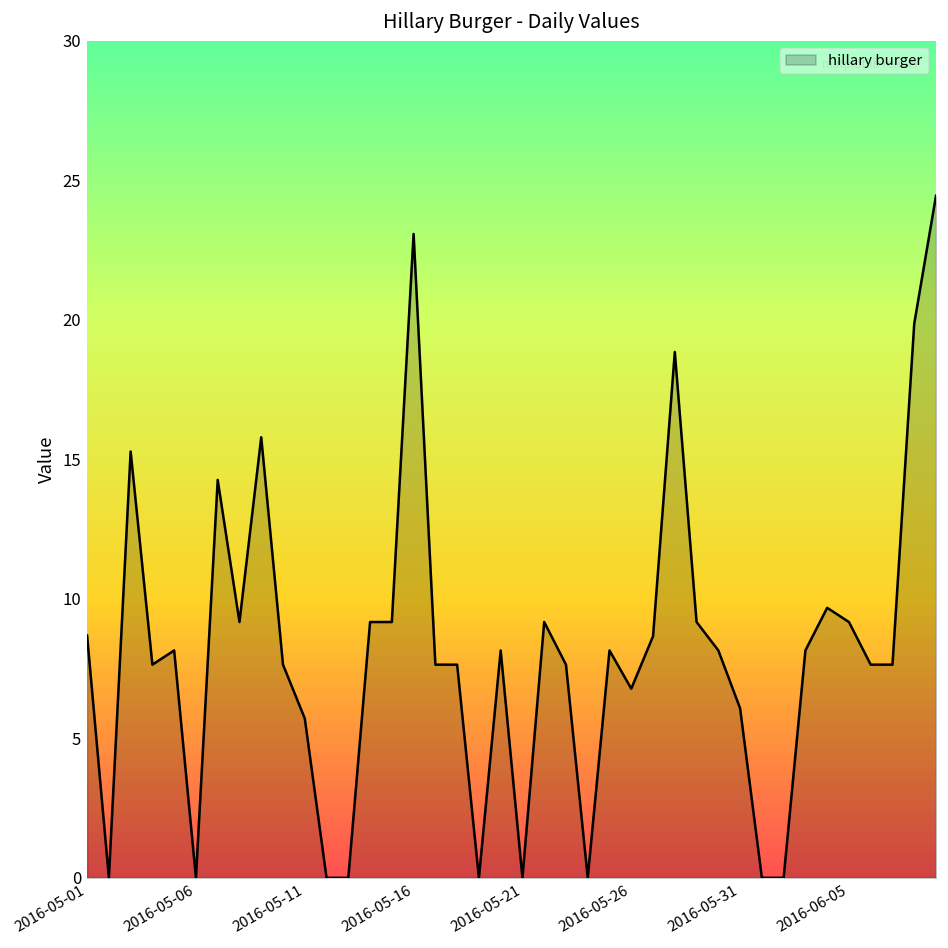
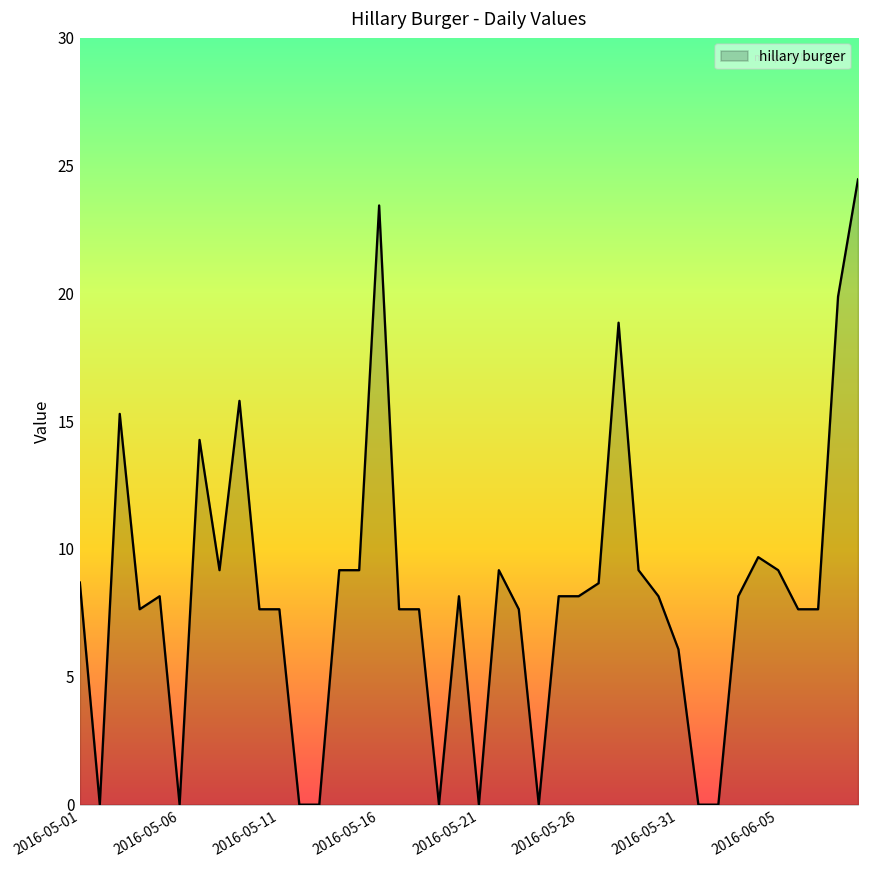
2016-05-11: 5.7 -> 7.6
2016-05-16: 23.1 -> 23.4
2016-05-26: 6.8 -> 8.2
